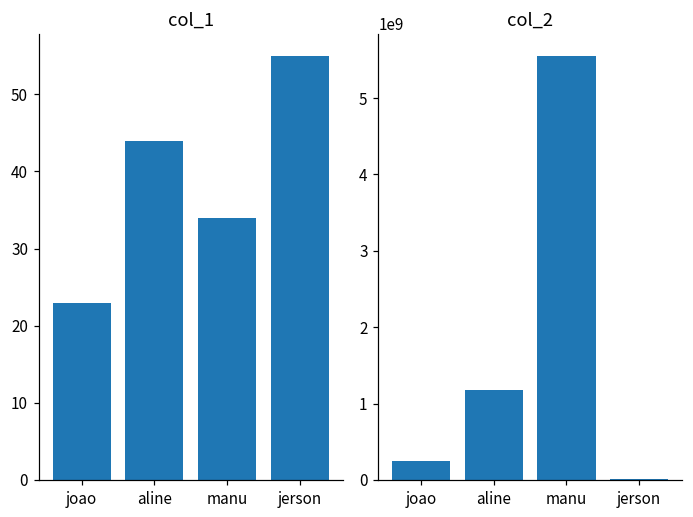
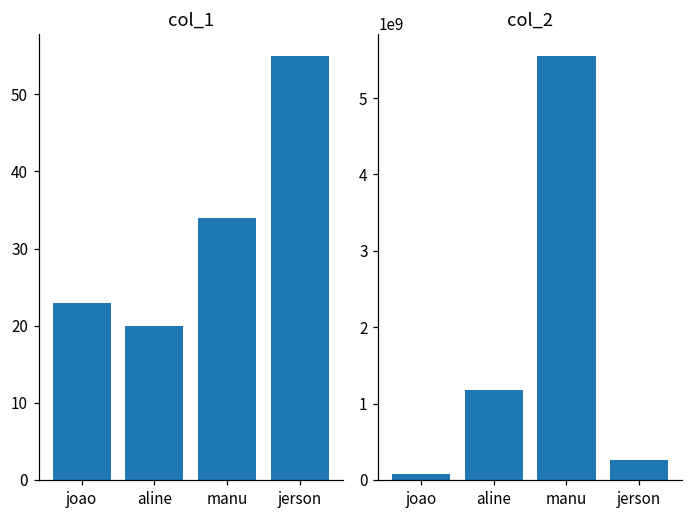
col_1, aline: 44 -> 20
col_2, joao: 200000000 -> 100000000
col_2, jerson: 0 -> 300000000
